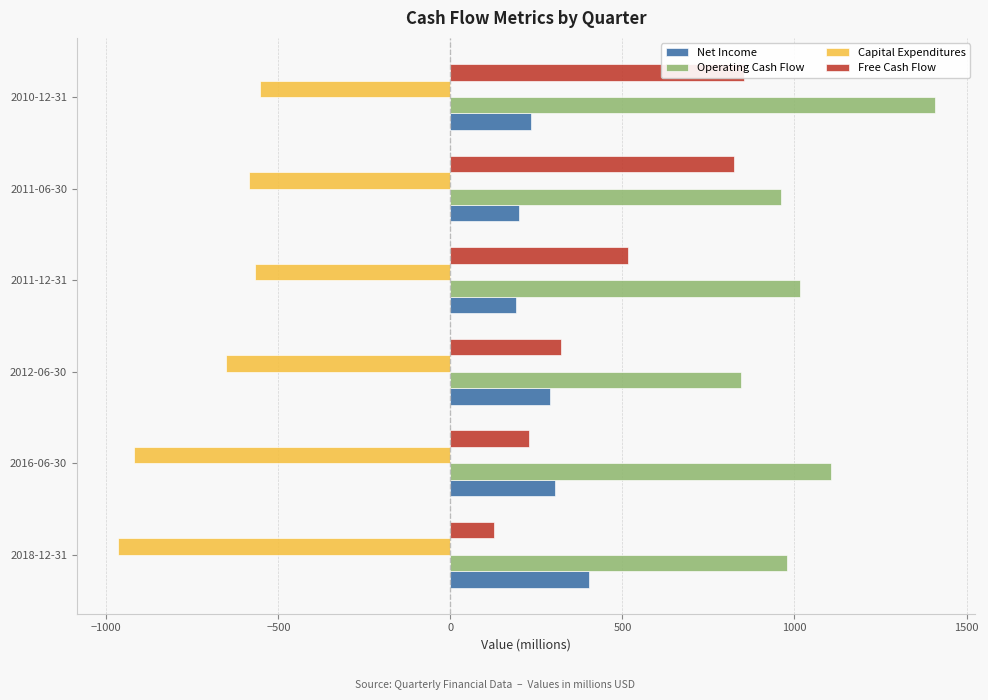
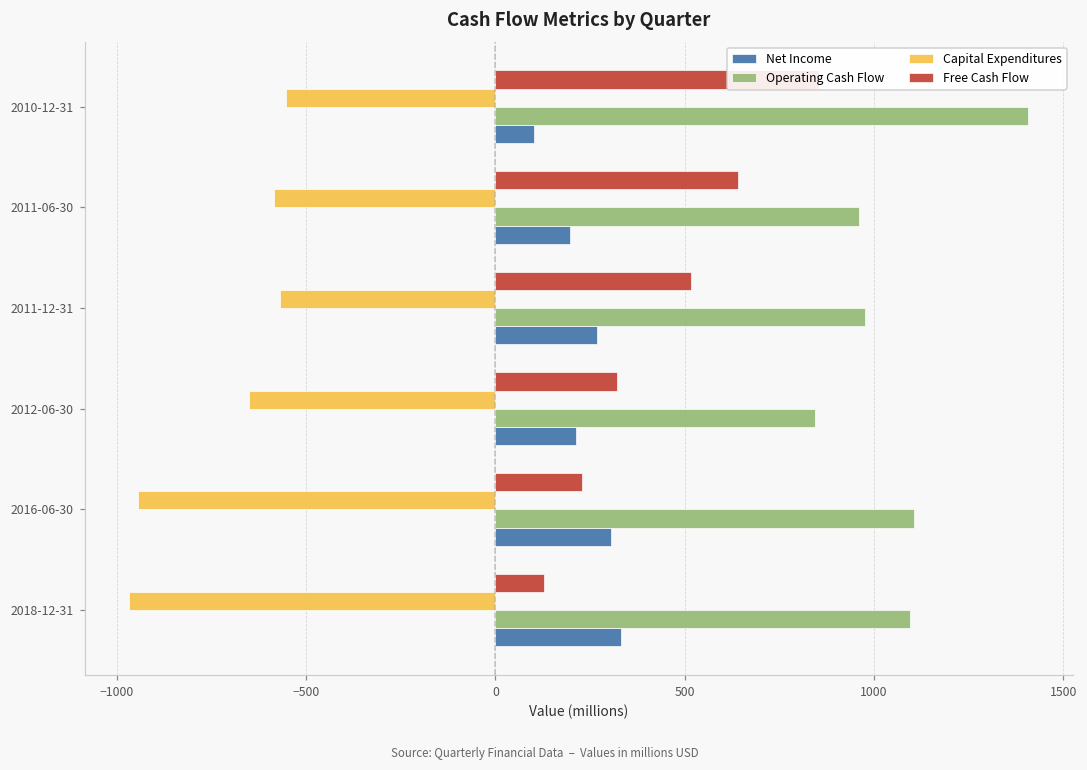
Net Income, 2010-12-31: 230 -> 100
Free Cash Flow, 2011-06-30: 830 -> 640
Operating Cash Flow, 2011-12-31: 1020 -> 980
Net Income, 2011-12-31: 190 -> 270
Net Income, 2012-06-30: 290 -> 210
Capital Expenditures, 2016-06-30: -920 -> -950
Operating Cash Flow, 2018-12-31: 980 -> 1100
Net Income, 2018-12-31: 400 -> 330
